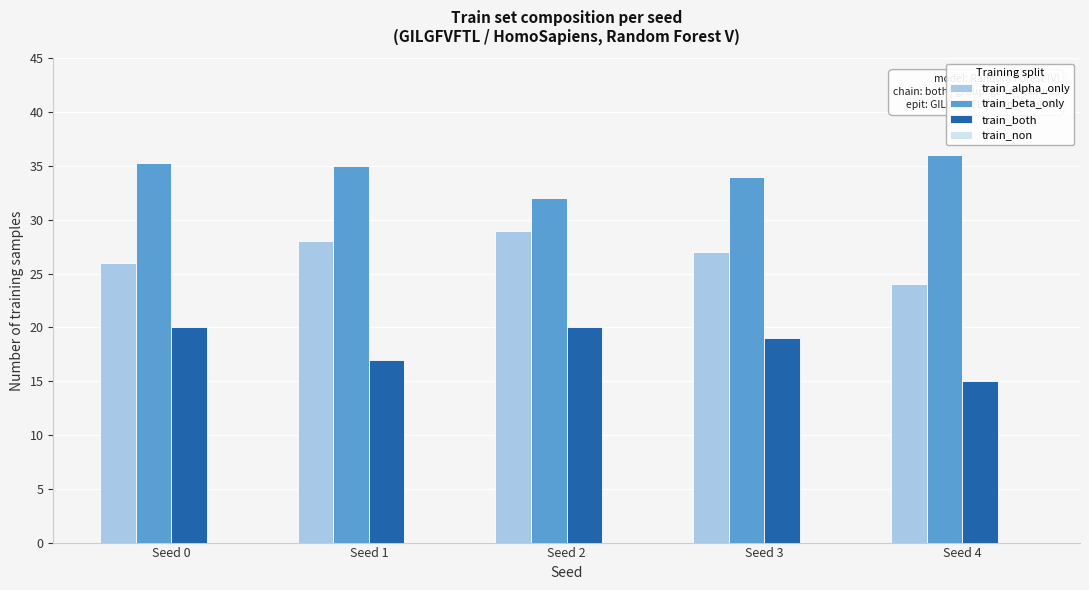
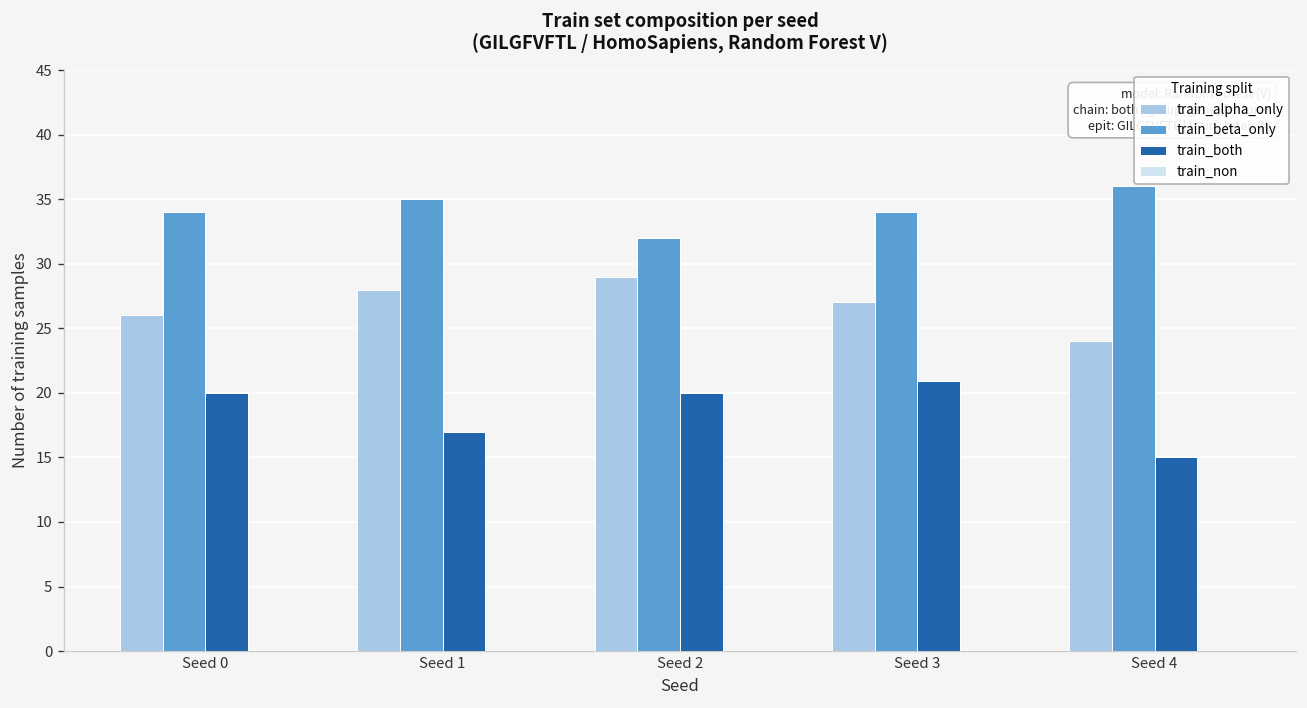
train_beta_only, Seed 0: 35.3 -> 34.0
train_both, Seed 3: 19.0 -> 20.9
